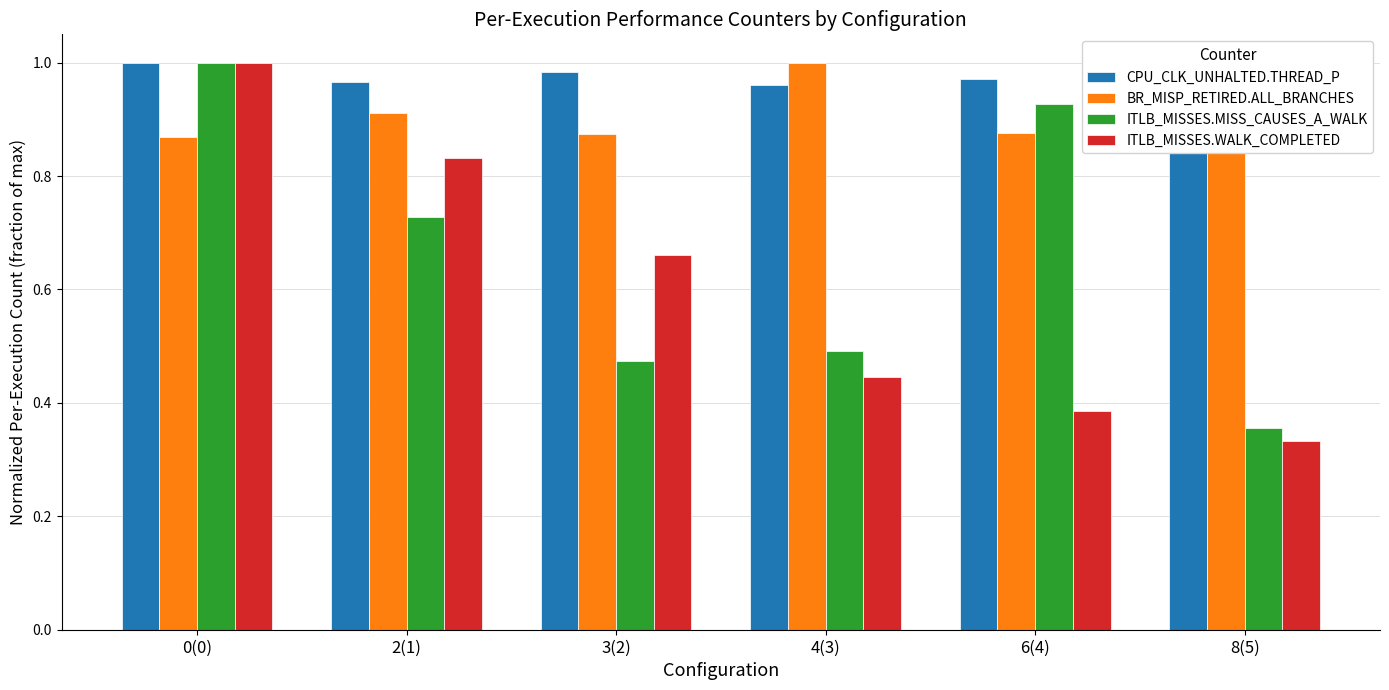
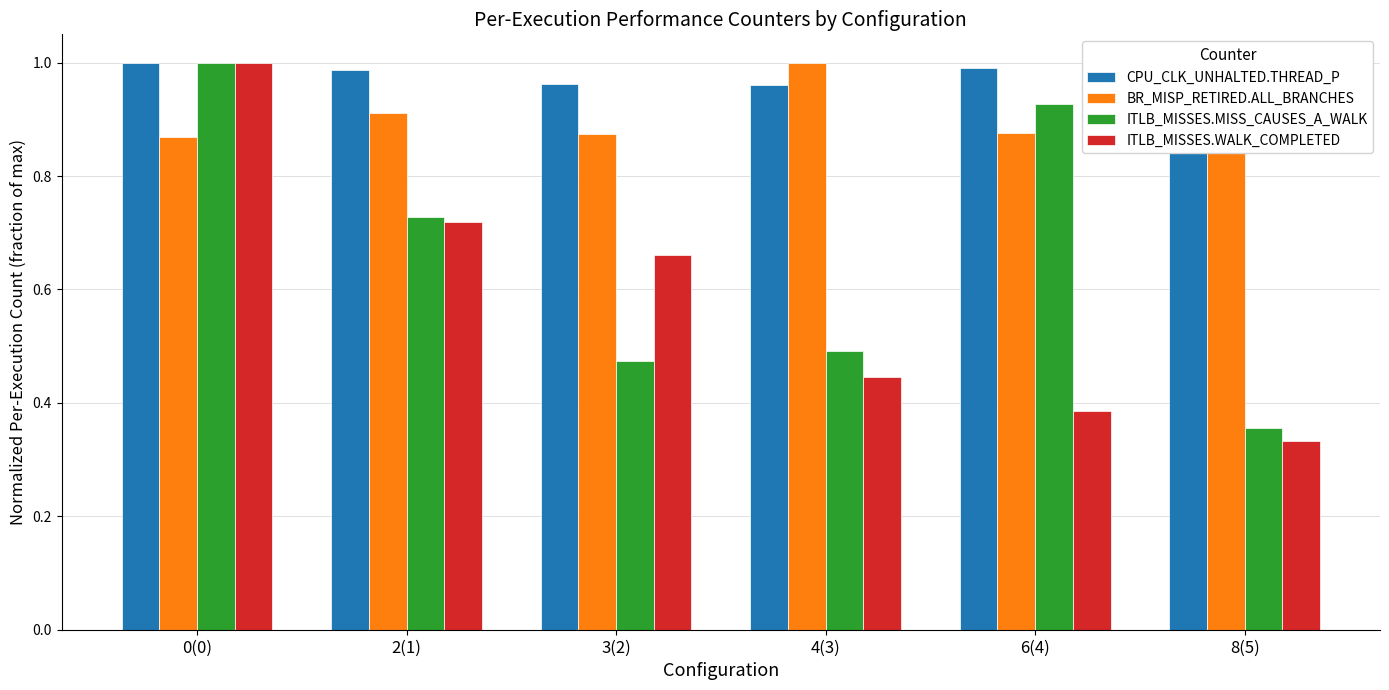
CPU_CLK_UNHALTED.THREAD_P, 2(1): 0.97 -> 0.99
ITLB_MISSES.WALK_COMPLETED, 2(1): 0.83 -> 0.72
CPU_CLK_UNHALTED.THREAD_P, 3(2): 0.98 -> 0.96
CPU_CLK_UNHALTED.THREAD_P, 6(4): 0.97 -> 0.99
